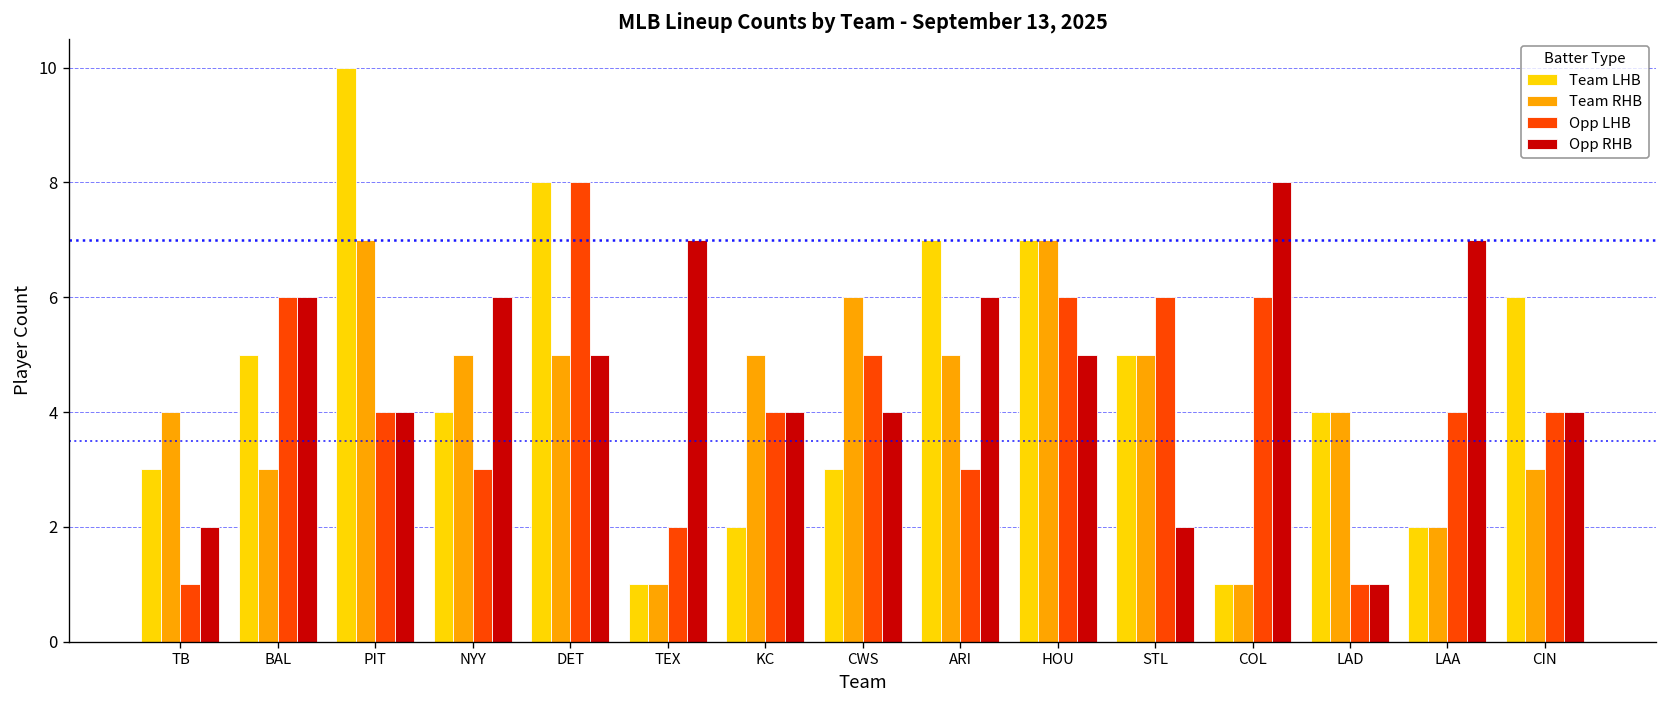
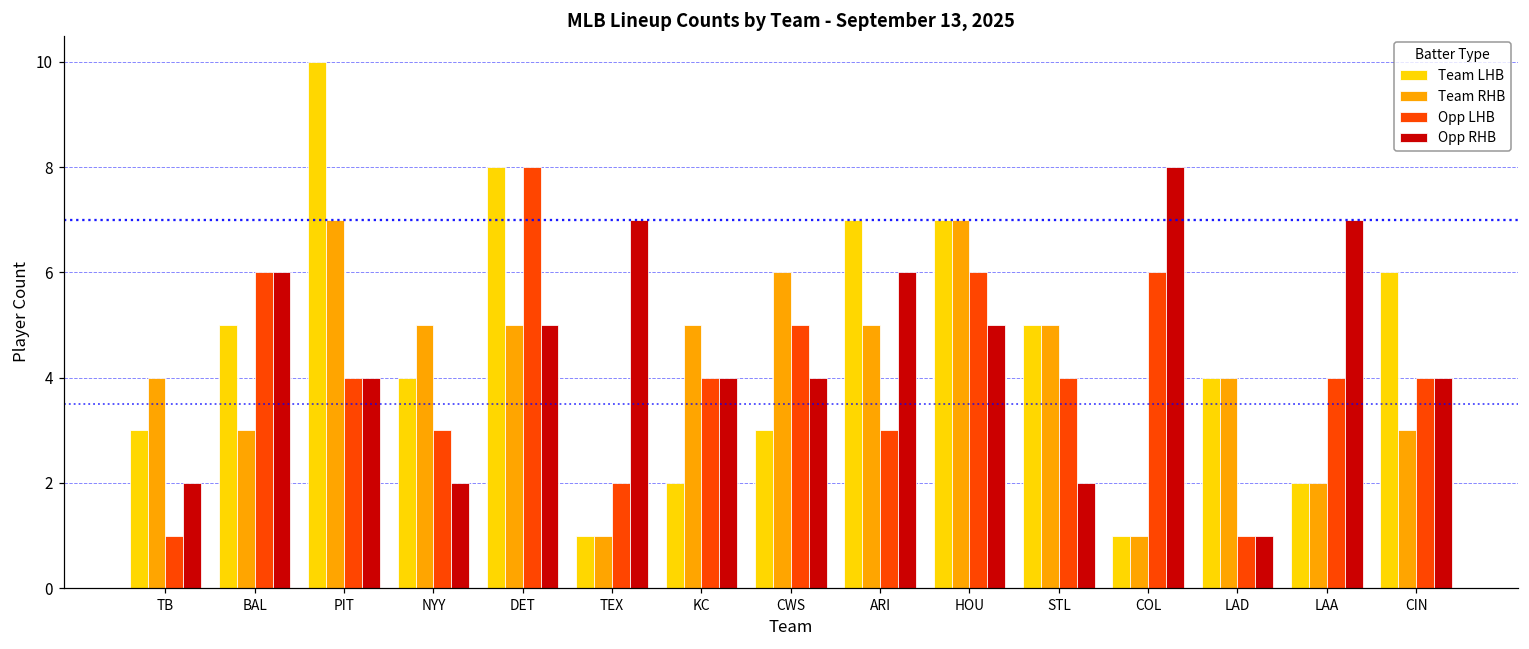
Opp RHB, NYY: 6 -> 2
Opp LHB, STL: 6 -> 4
